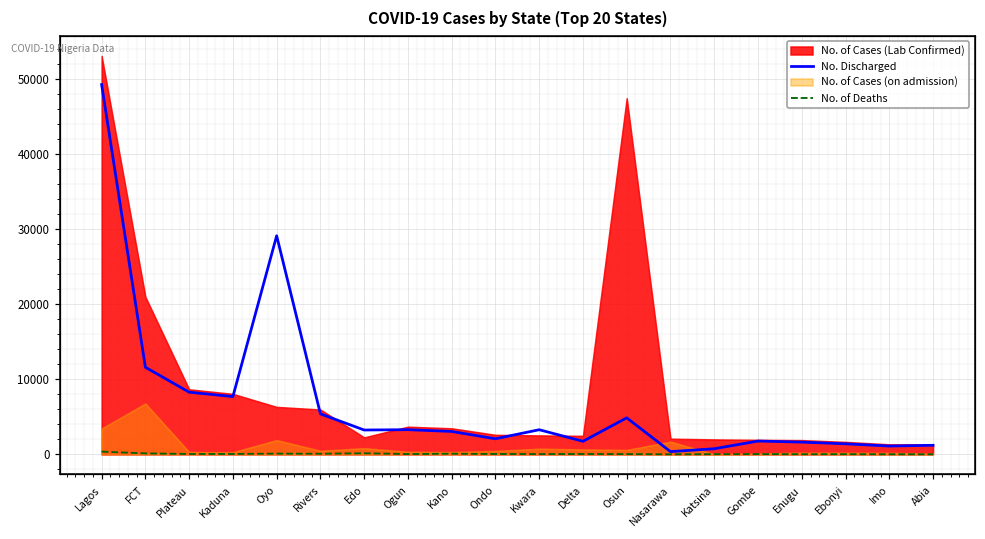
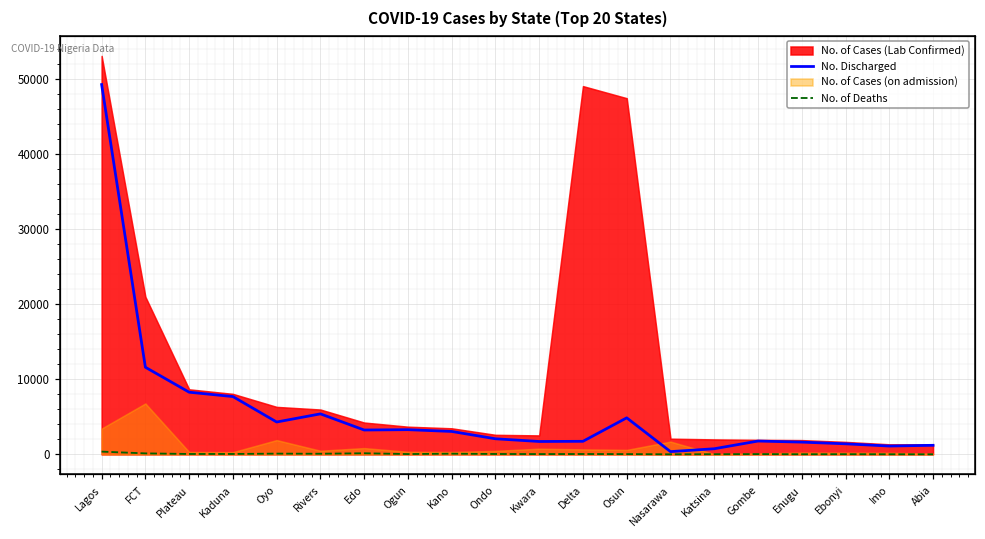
No. Discharged, Oyo: 29000 -> 4000
No. of Cases (Lab Confirmed), Edo: 2000 -> 4000
No. Discharged, Kwara: 3000 -> 2000
No. of Cases (Lab Confirmed), Delta: 2000 -> 49000
